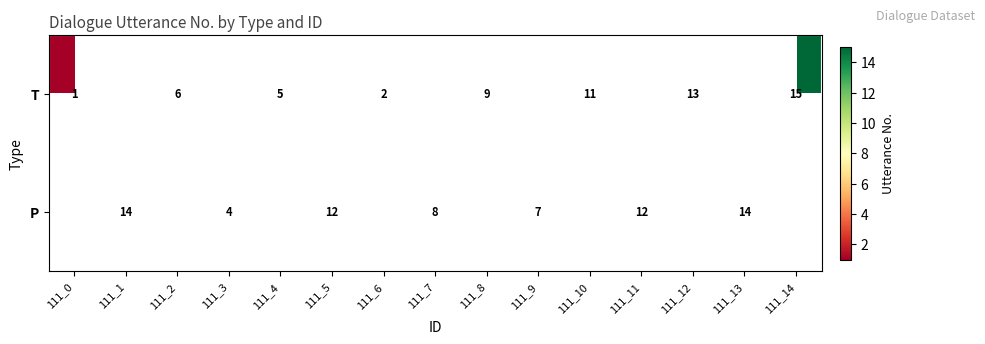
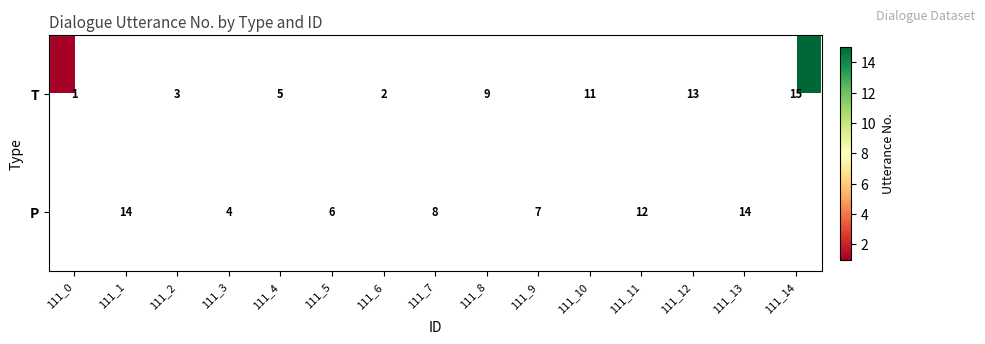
T, 111_2: 6 -> 3
P, 111_5: 12 -> 6
